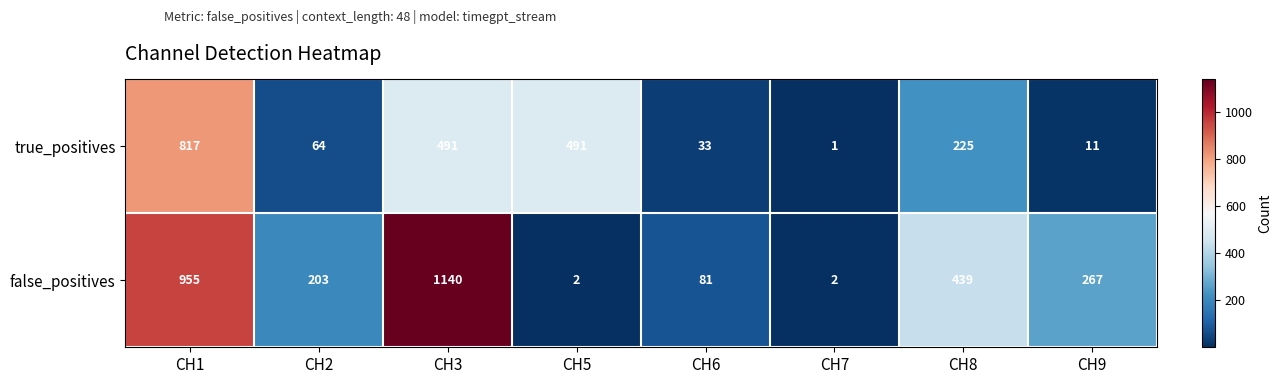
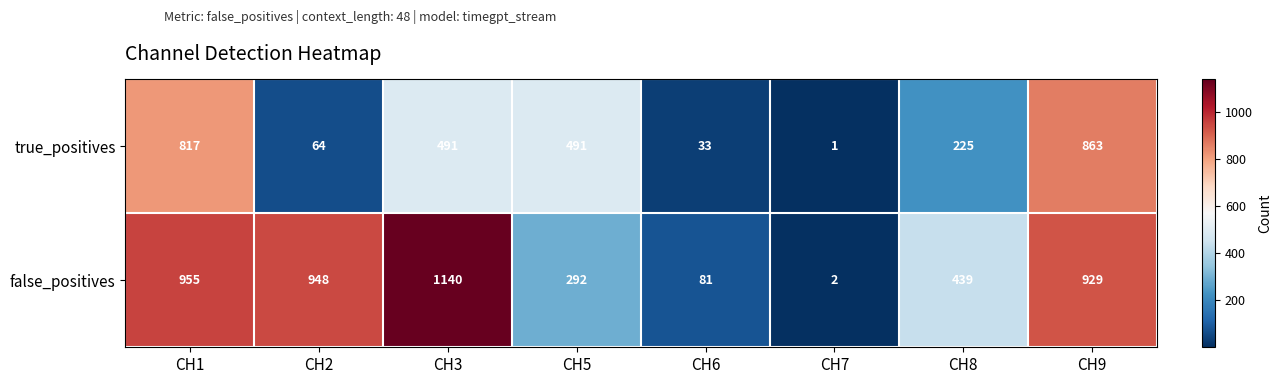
true_positives, CH9: 11 -> 863
false_positives, CH2: 203 -> 948
false_positives, CH5: 2 -> 292
false_positives, CH9: 267 -> 929
